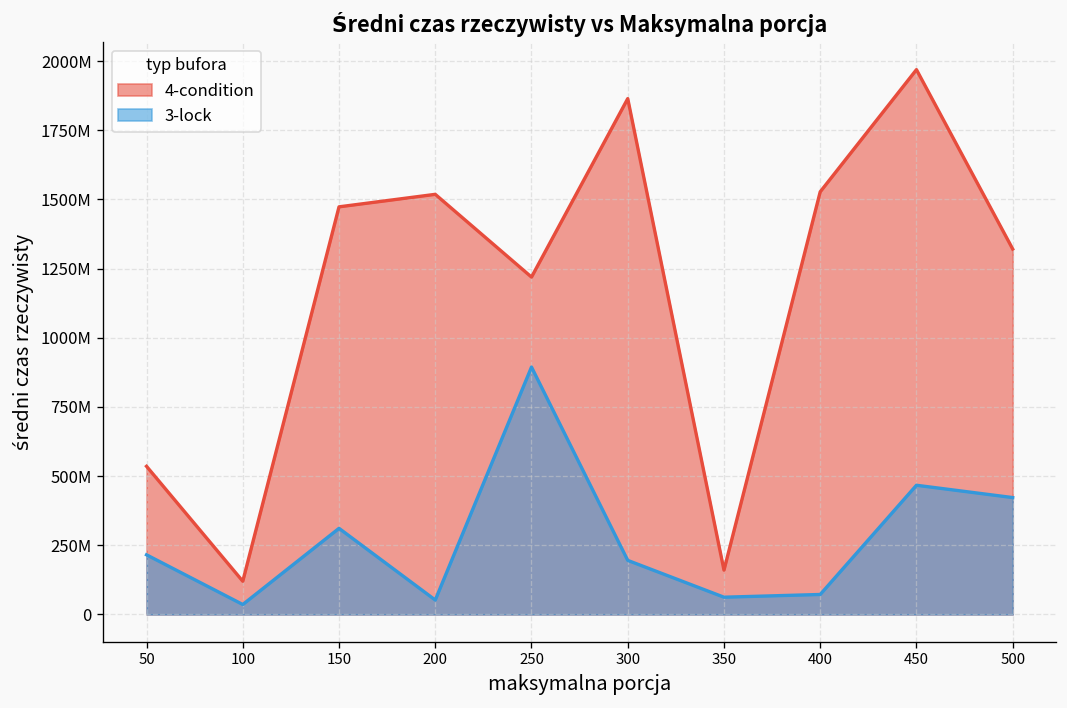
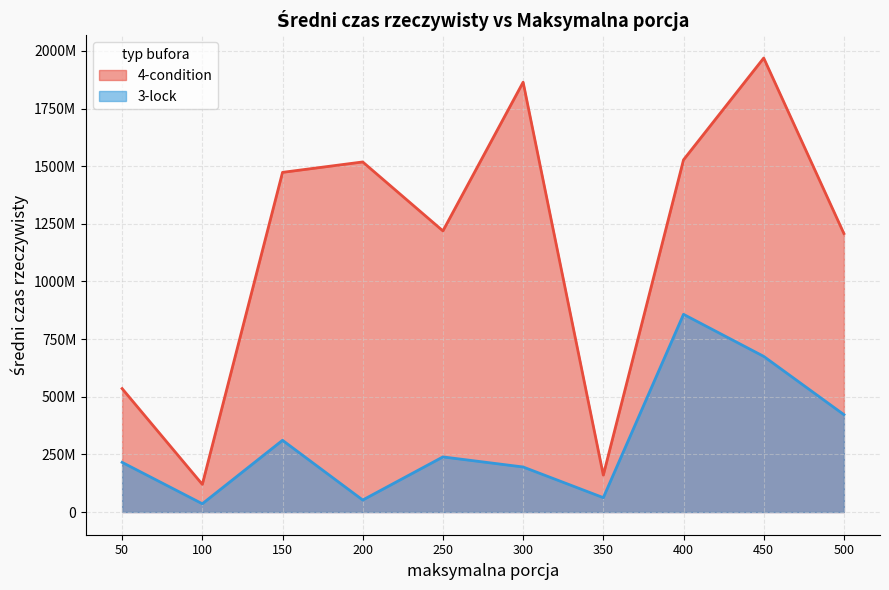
3-lock, 250: 890000000 -> 240000000
3-lock, 400: 70000000 -> 860000000
3-lock, 450: 470000000 -> 680000000
4-condition, 500: 1320000000 -> 1210000000
